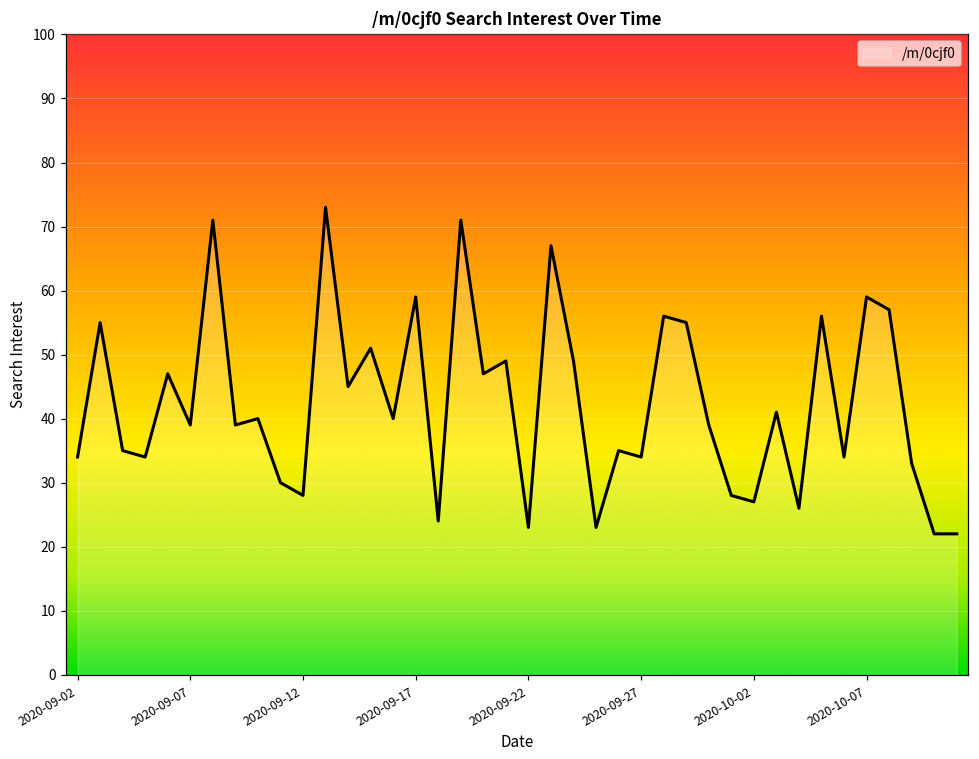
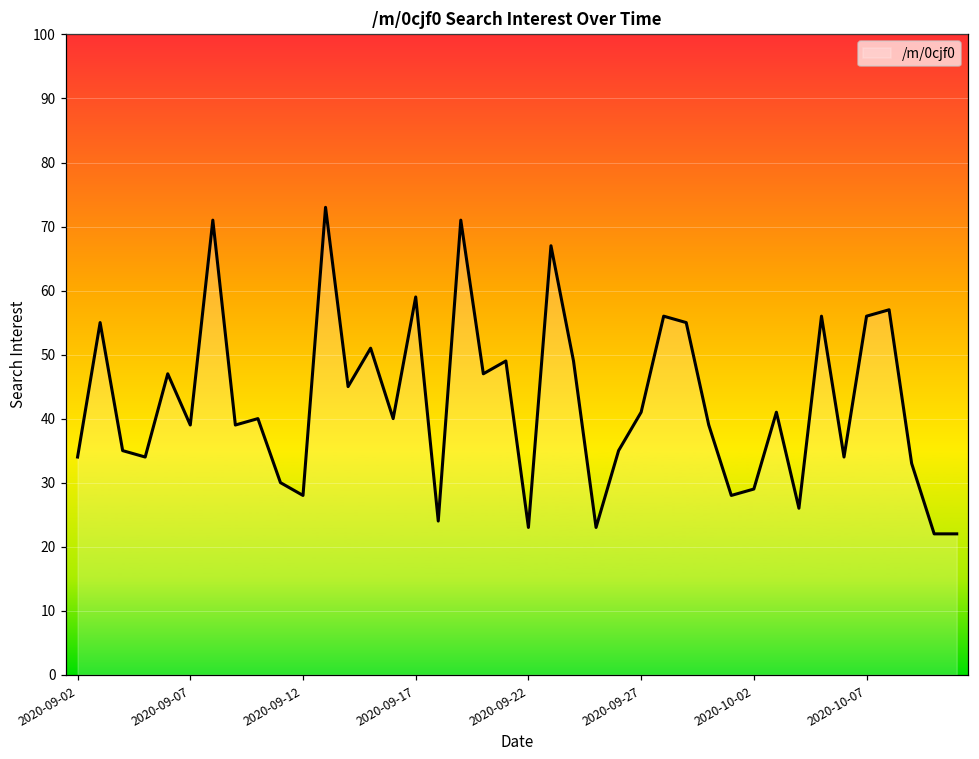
2020-09-27: 34 -> 41
2020-10-02: 27 -> 29
2020-10-07: 59 -> 56
